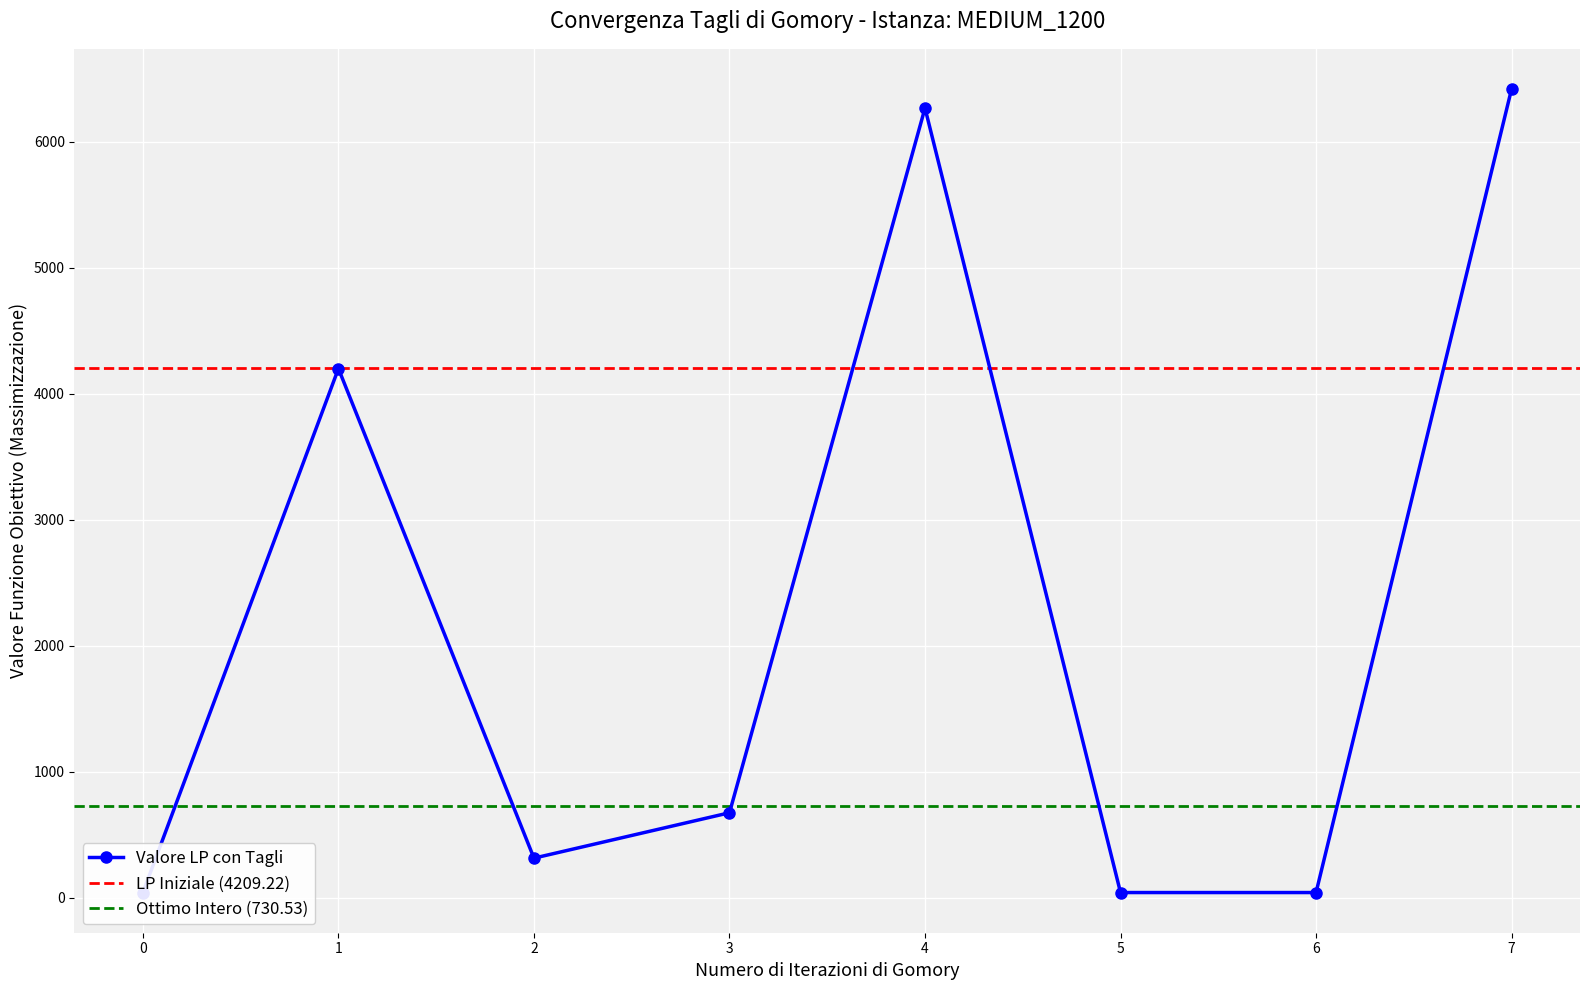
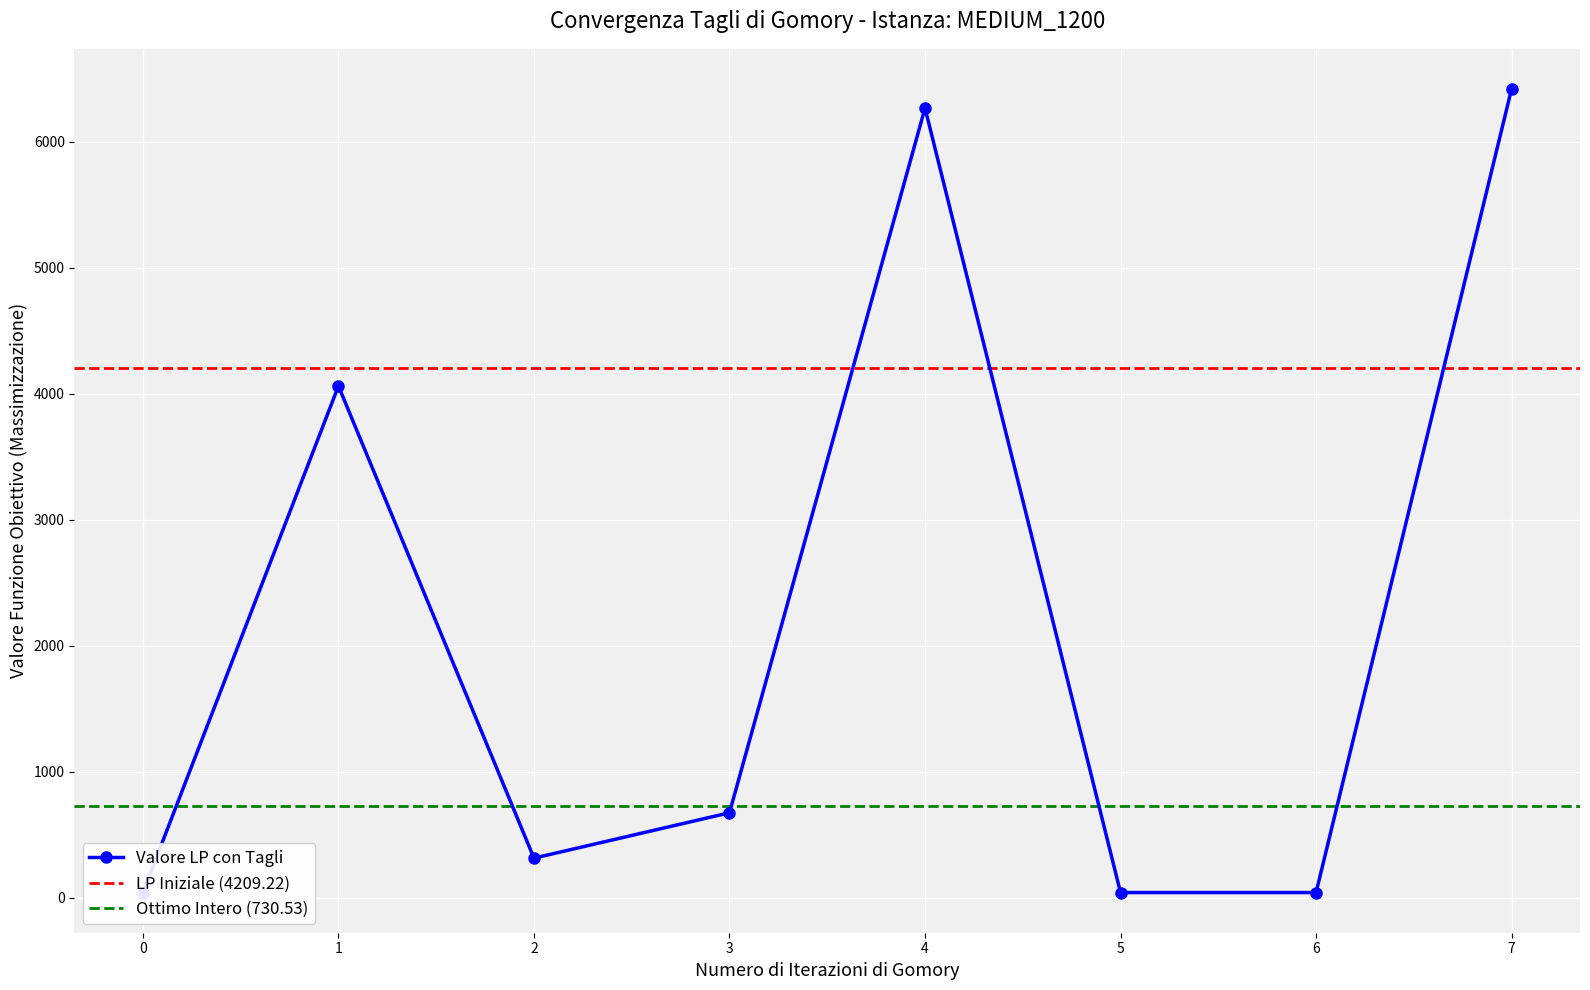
1: 4200 -> 4060
